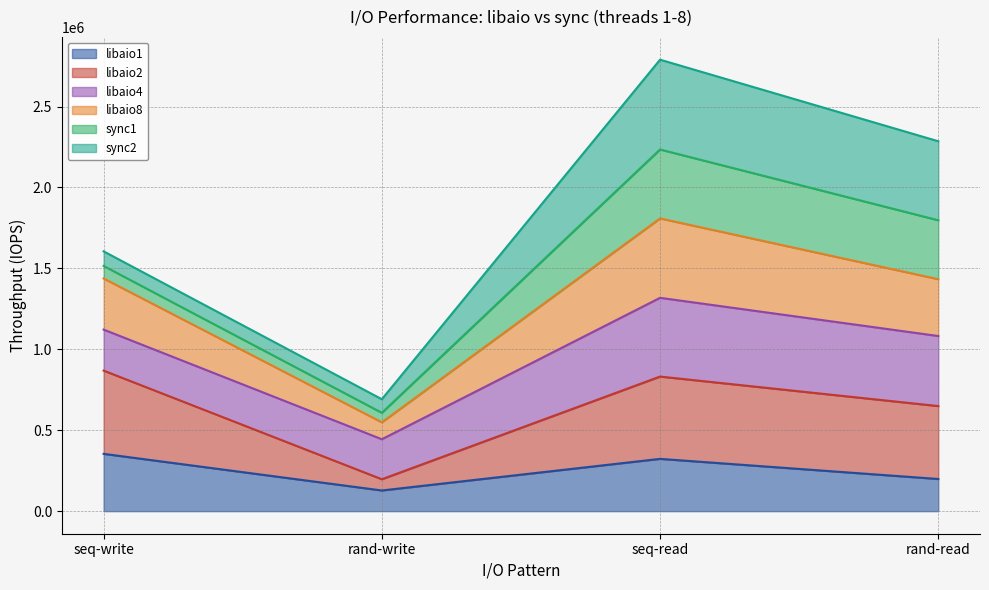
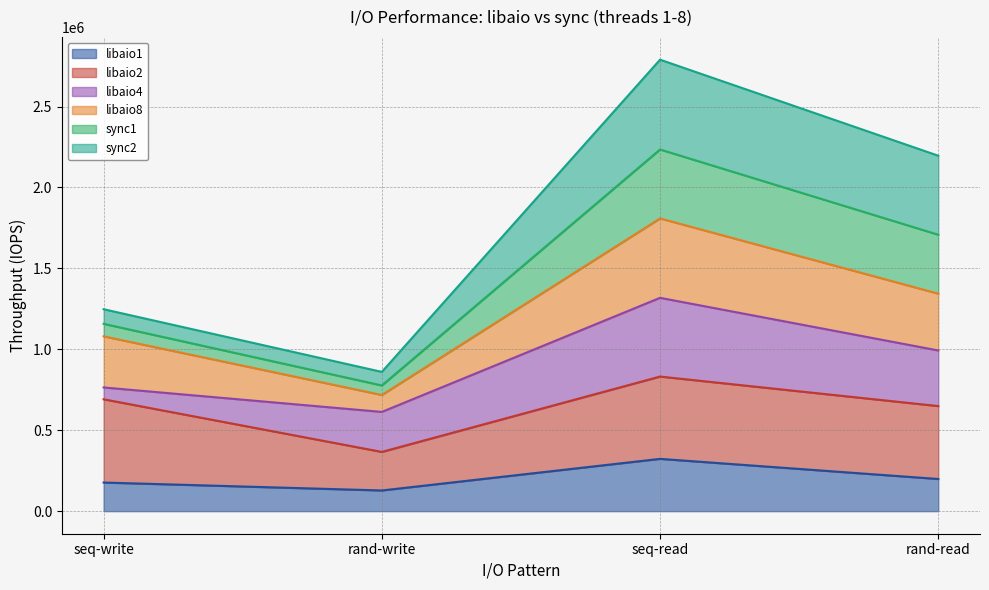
libaio1, seq-write: 350000 -> 180000
libaio4, seq-write: 250000 -> 70000
libaio2, rand-write: 70000 -> 240000
libaio4, rand-read: 430000 -> 340000
